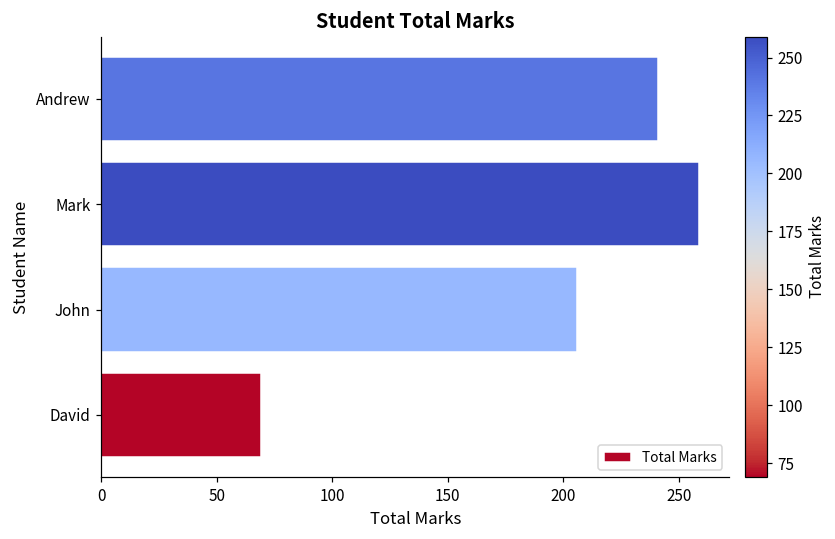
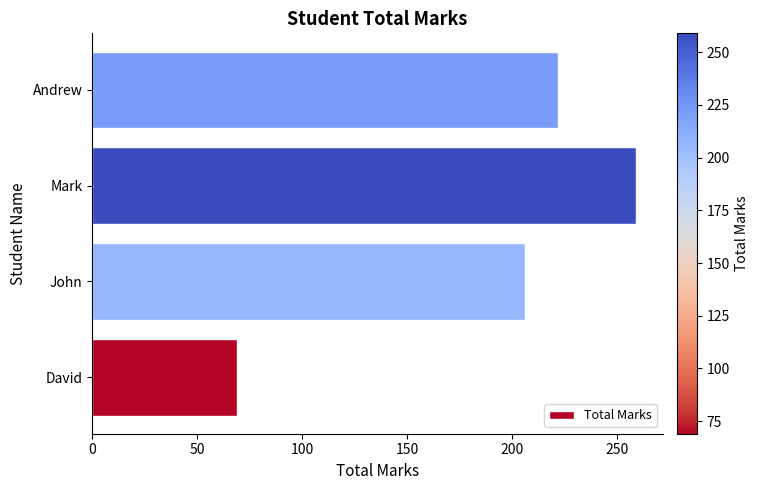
Andrew: 241 -> 222
